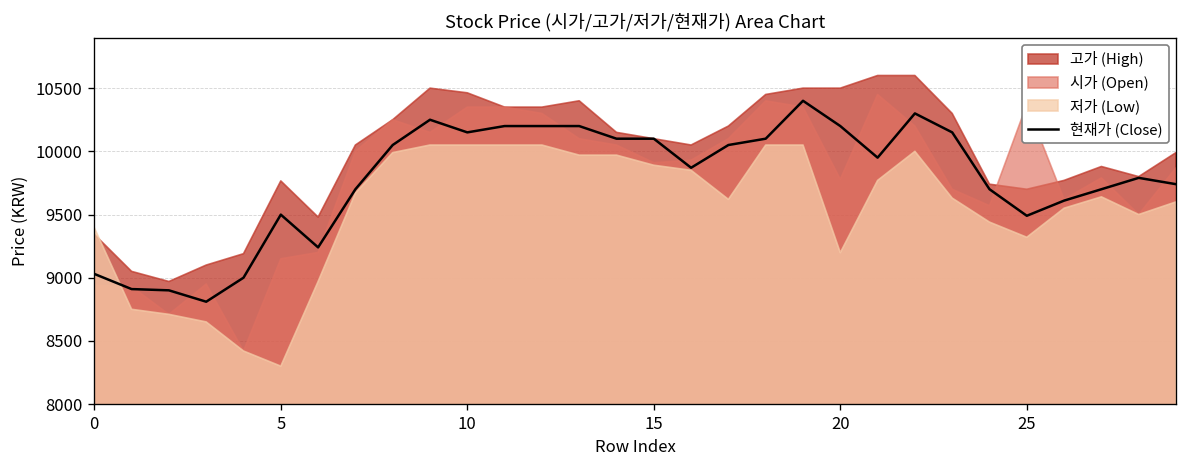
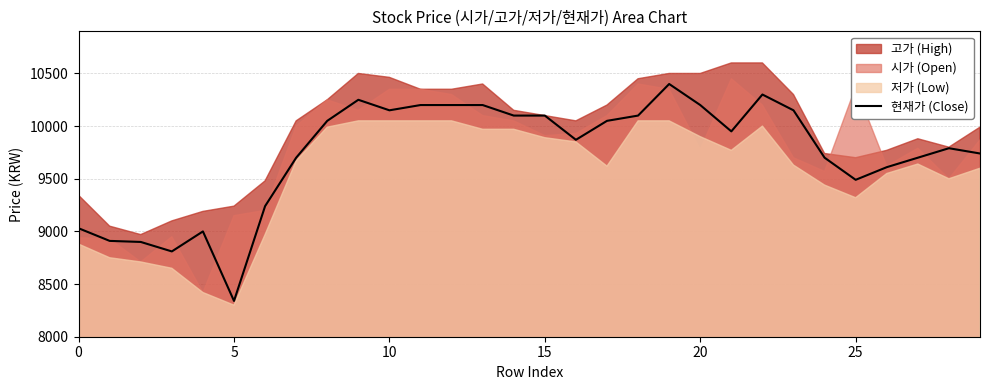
저가 (Low), 0: 9400 -> 8880
현재가 (Close), 5: 9500 -> 8340
고가 (High), 5: 9770 -> 9240
저가 (Low), 20: 9200 -> 9900
